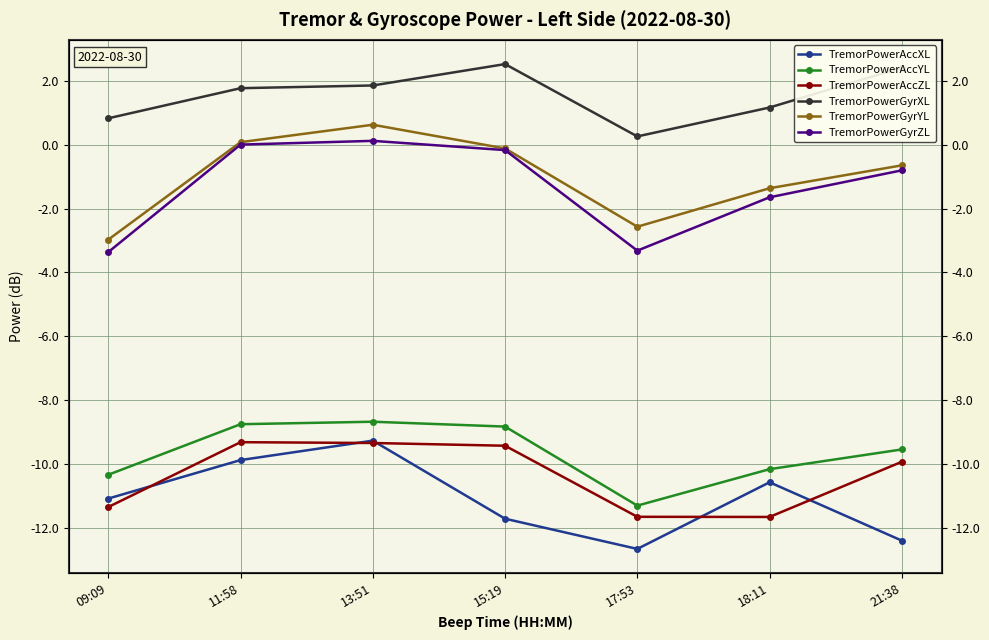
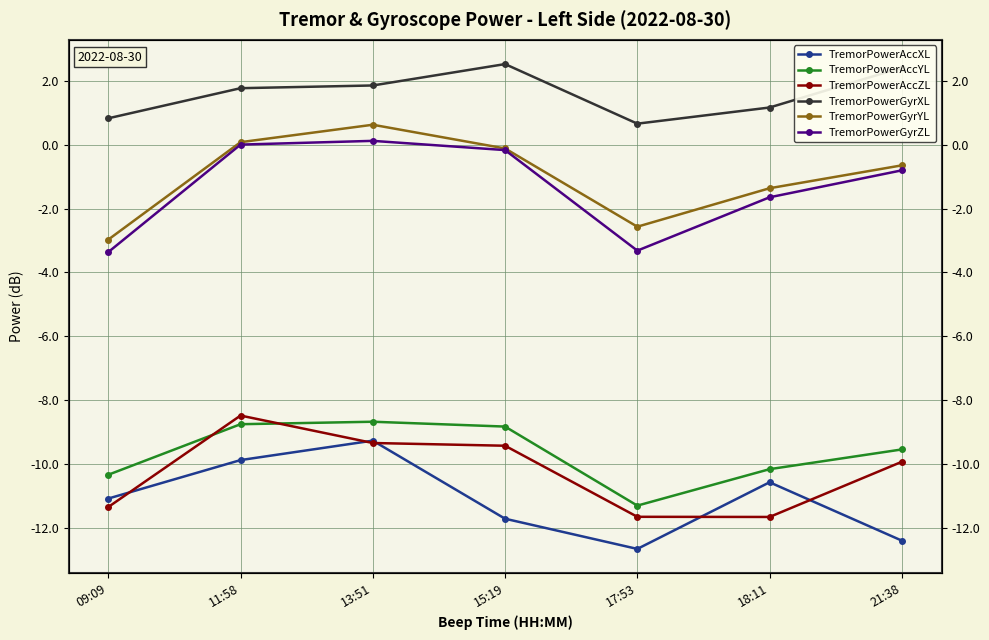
TremorPowerAccZL, 11:58: -9.3 -> -8.5
TremorPowerGyrXL, 17:53: 0.3 -> 0.7
